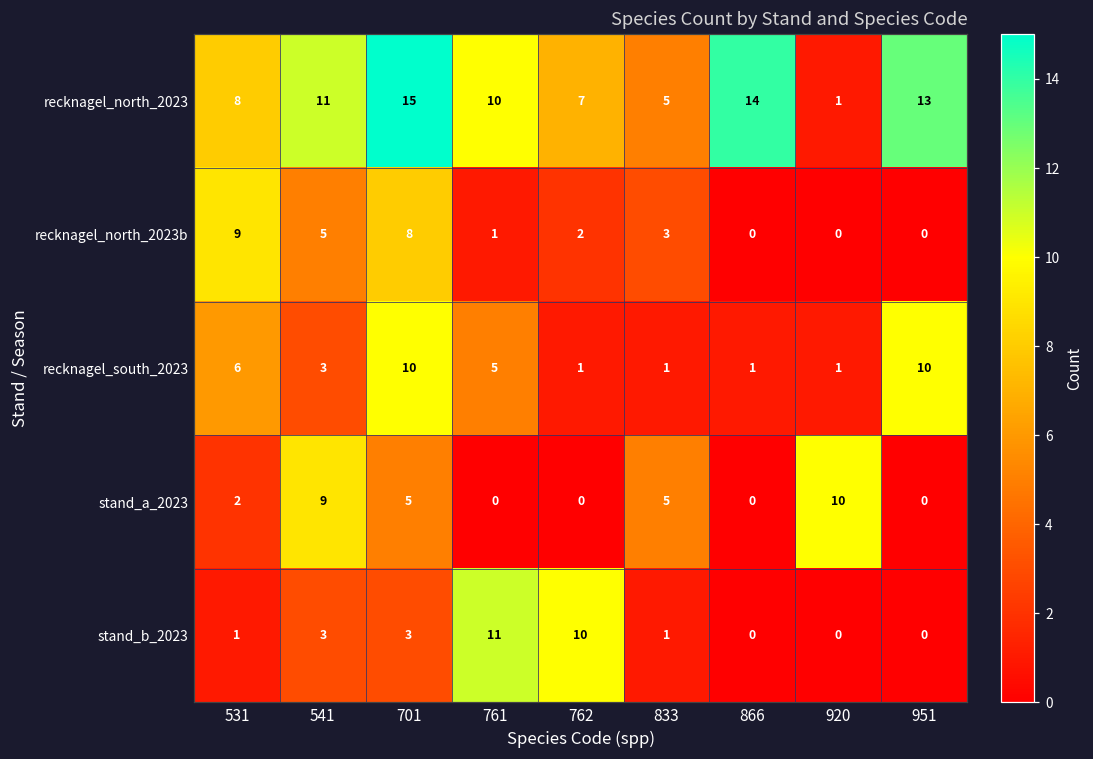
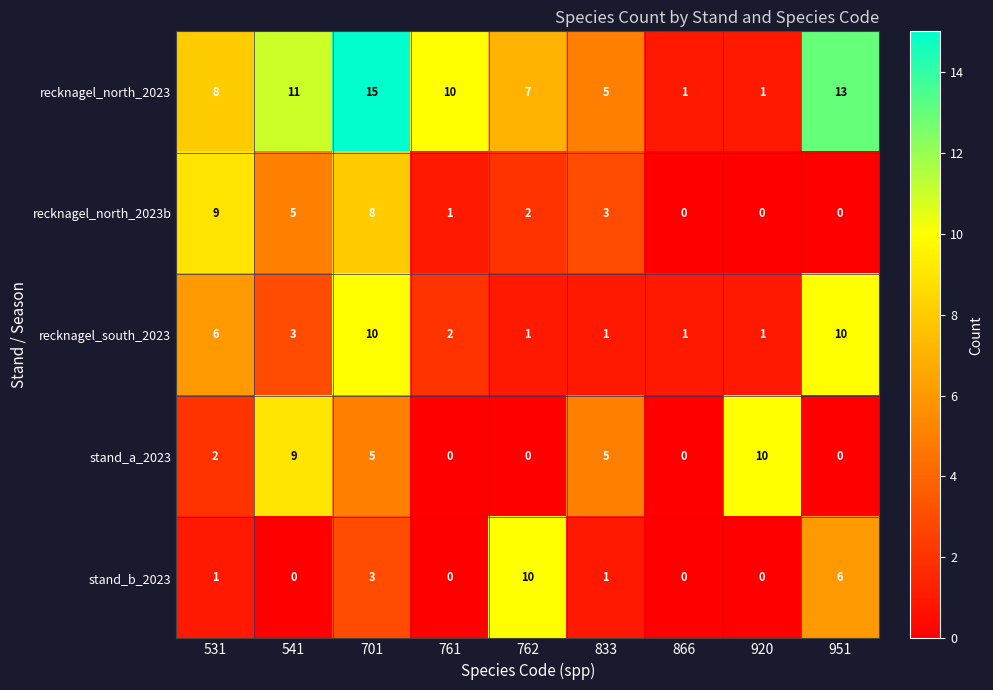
recknagel_north_2023, 866: 14 -> 1
recknagel_south_2023, 761: 5 -> 2
stand_b_2023, 541: 3 -> 0
stand_b_2023, 761: 11 -> 0
stand_b_2023, 951: 0 -> 6
